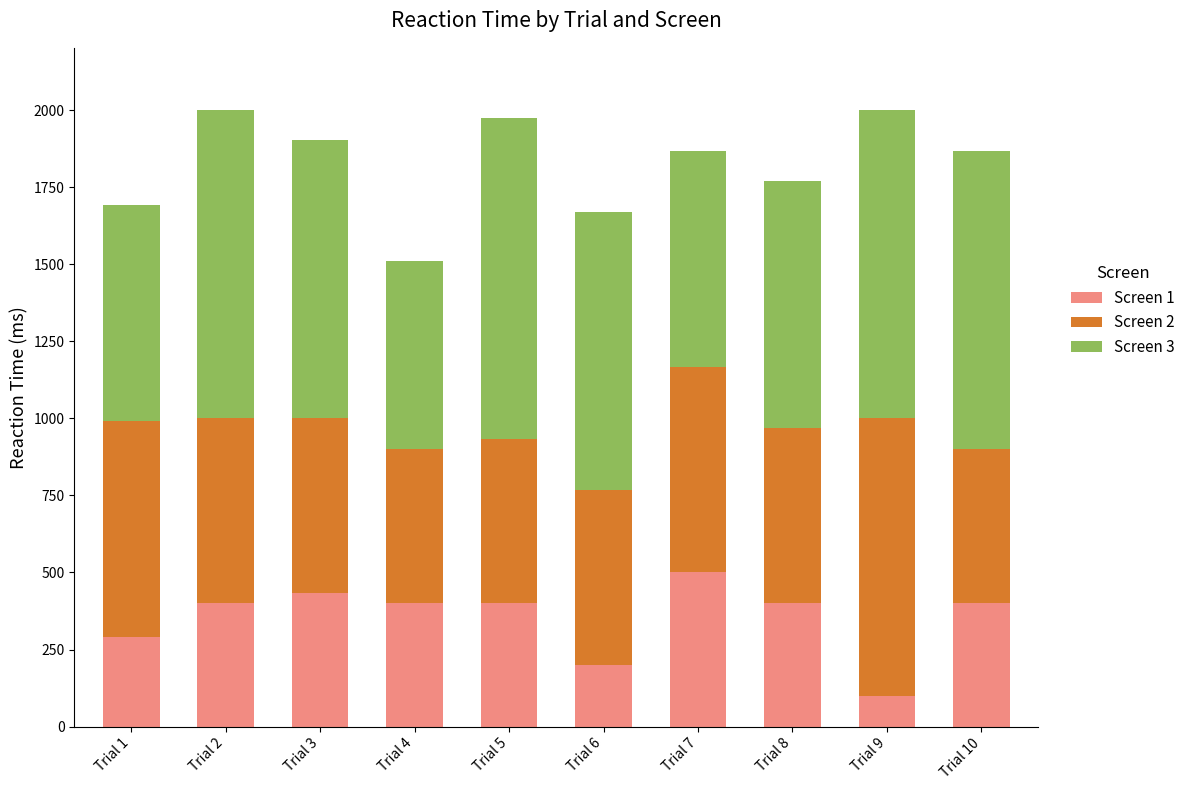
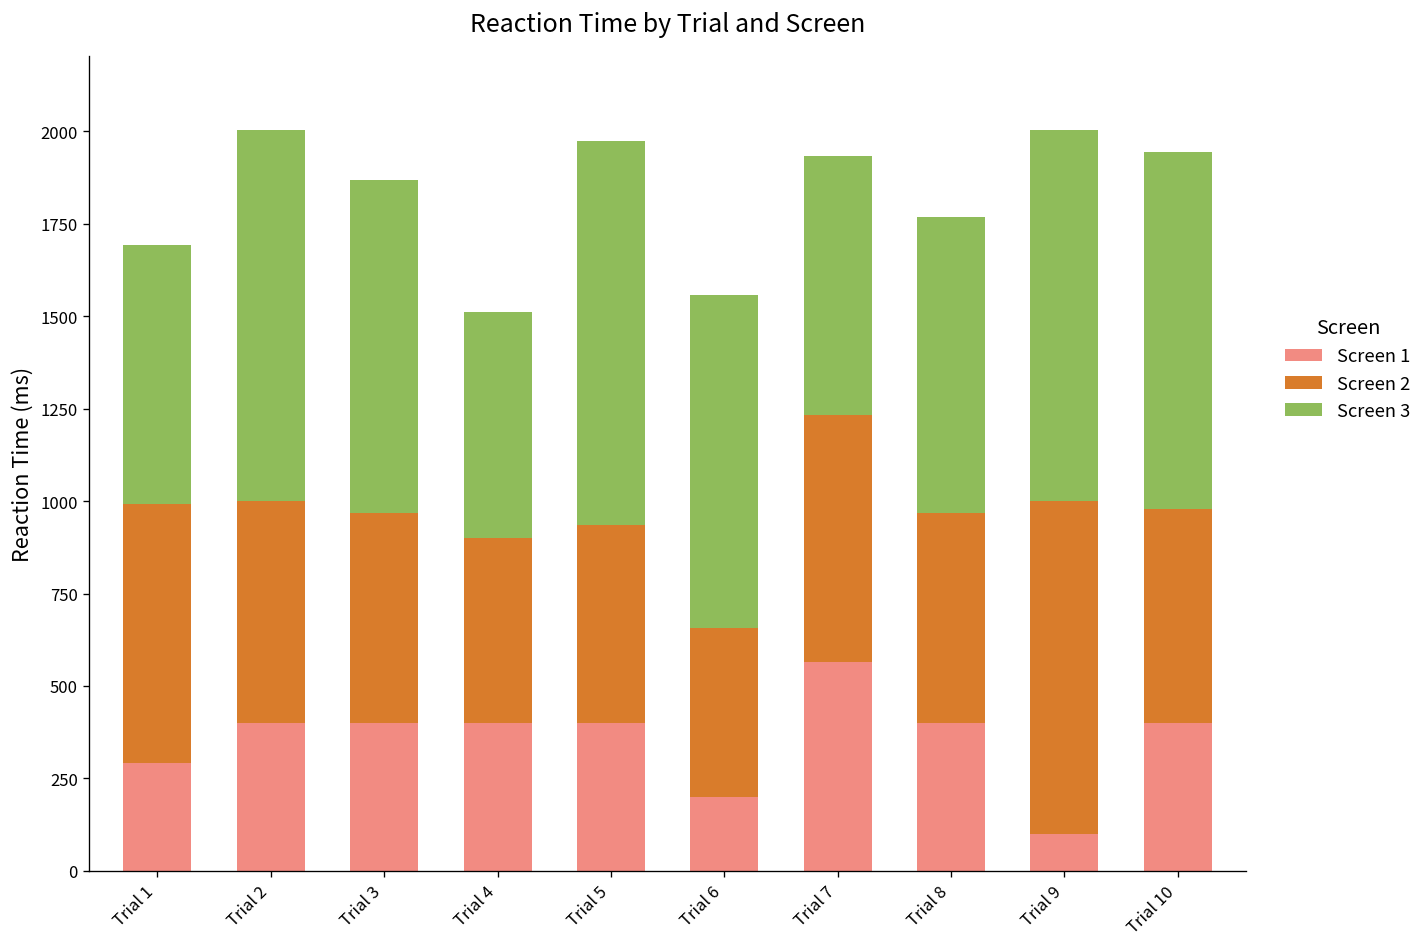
Screen 1, Trial 3: 430 -> 400
Screen 2, Trial 6: 570 -> 460
Screen 1, Trial 7: 500 -> 570
Screen 2, Trial 10: 500 -> 580
